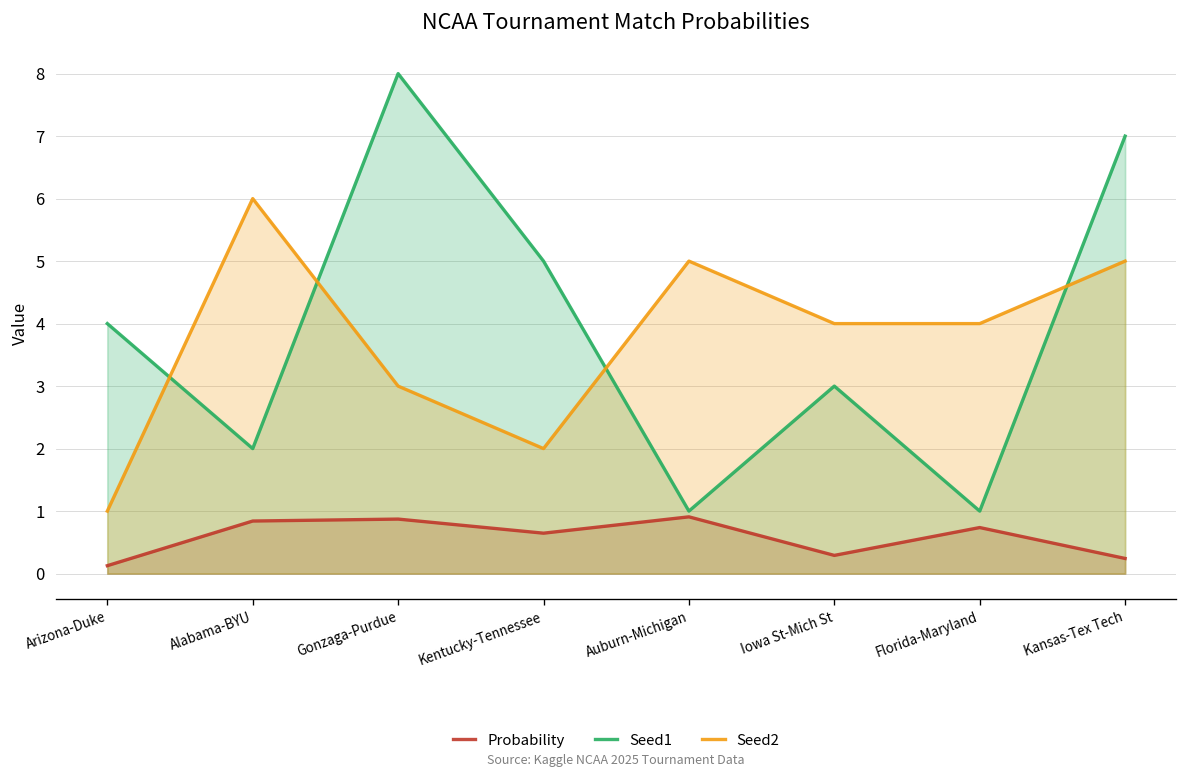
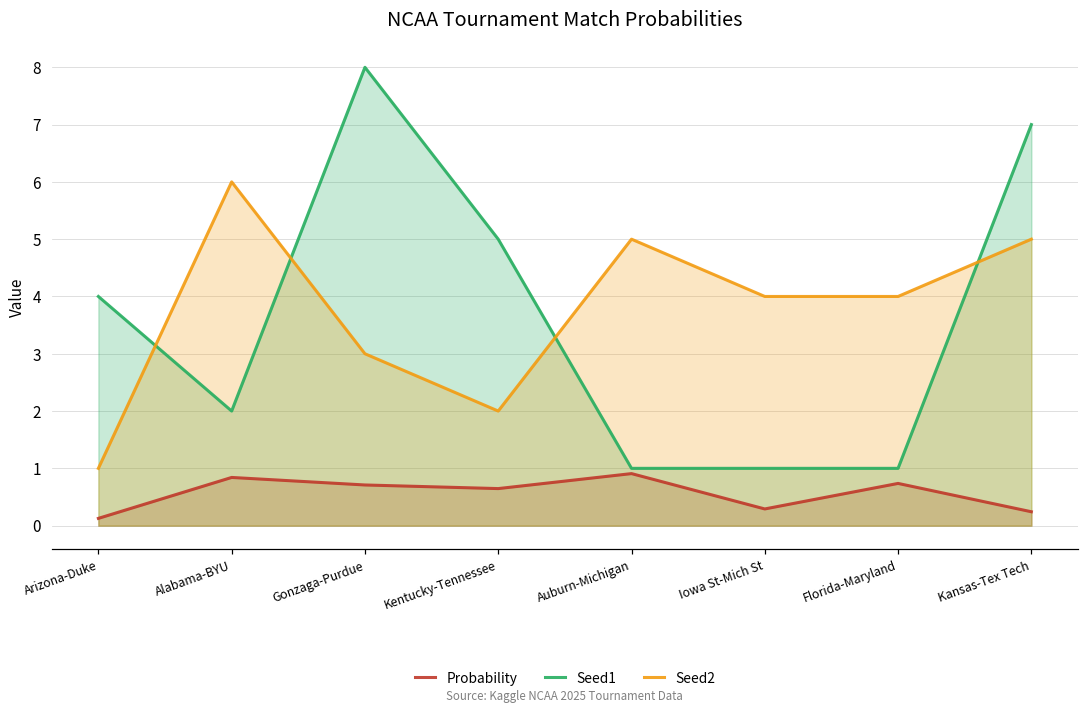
Probability, Gonzaga-Purdue: 0.9 -> 0.7
Seed1, Iowa St-Mich St: 3 -> 1
